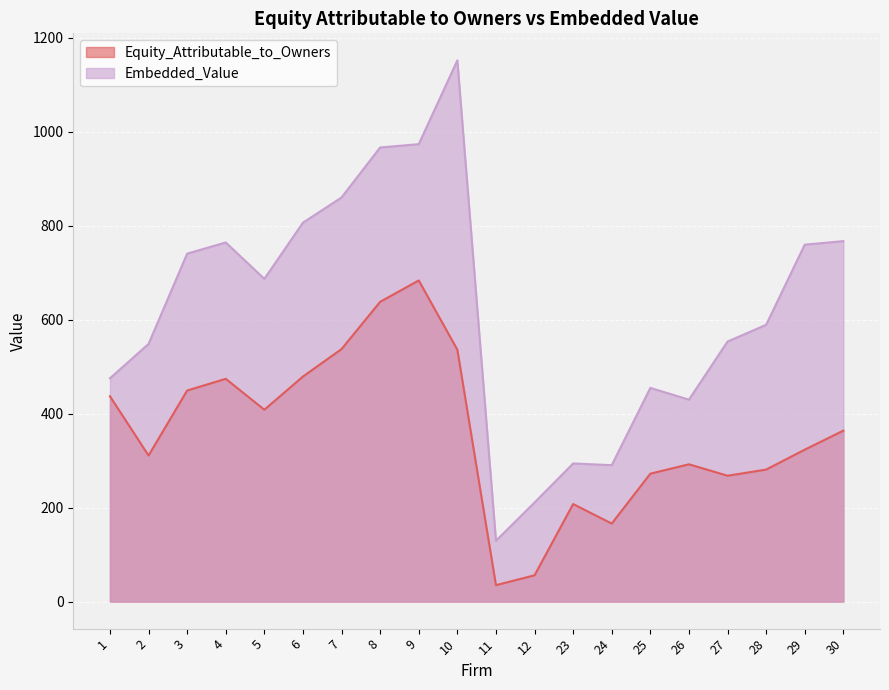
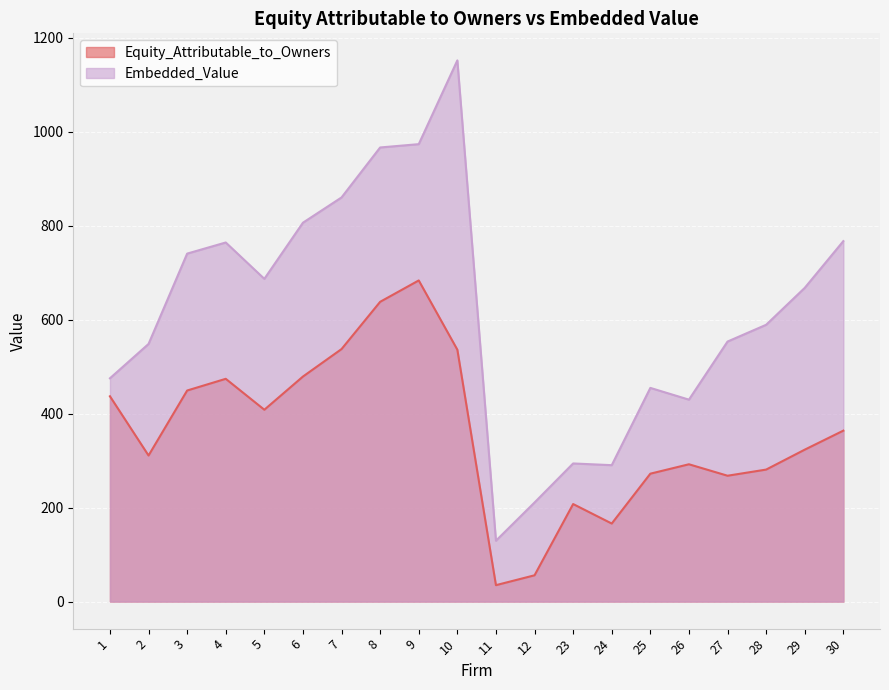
Embedded_Value, 29: 760 -> 670
